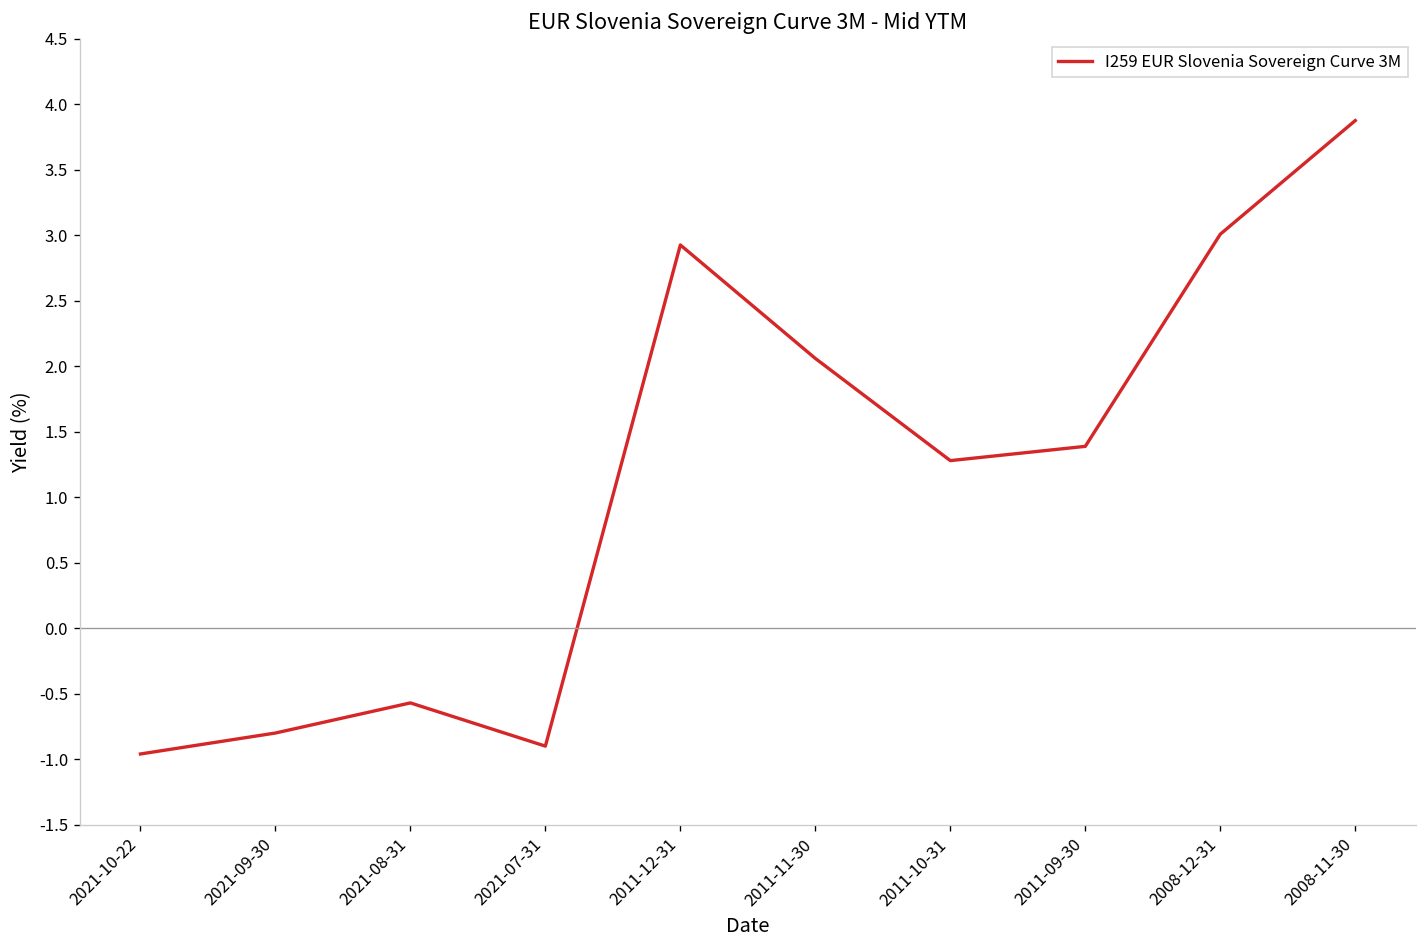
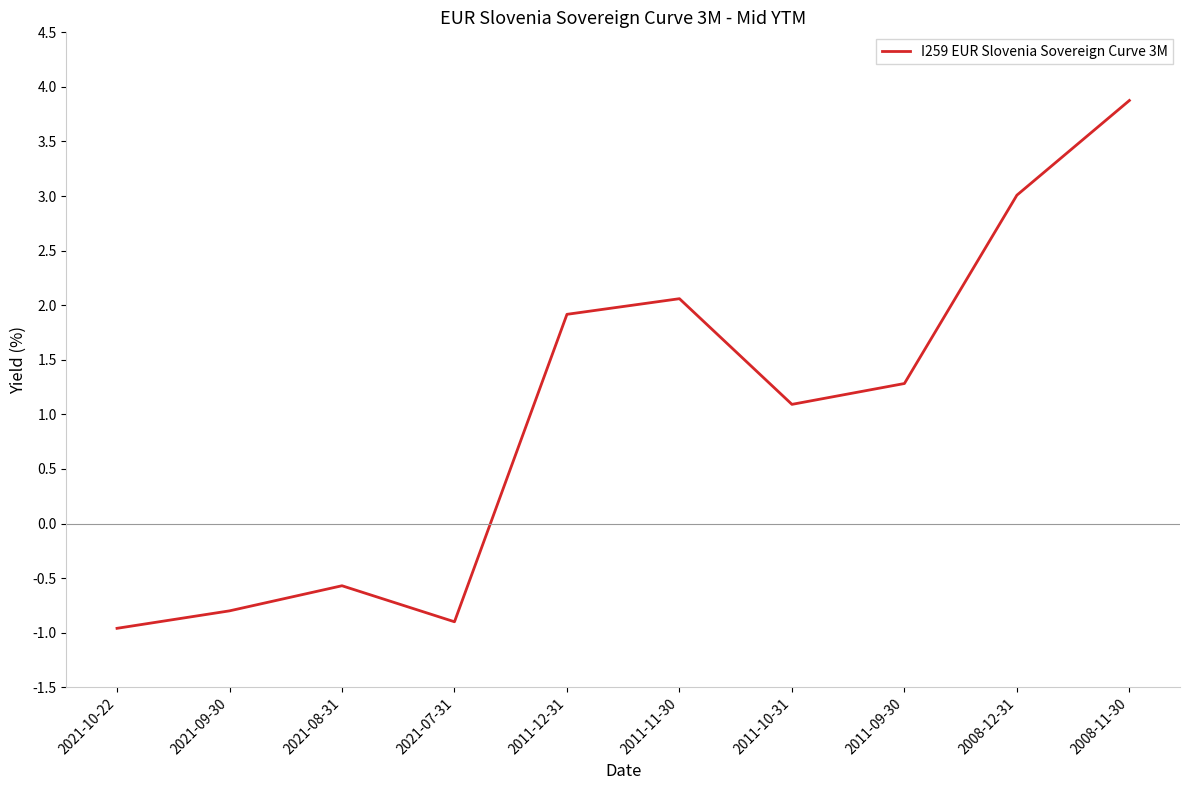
2011-12-31: 2.93 -> 1.92
2011-10-31: 1.28 -> 1.09
2011-09-30: 1.39 -> 1.28
